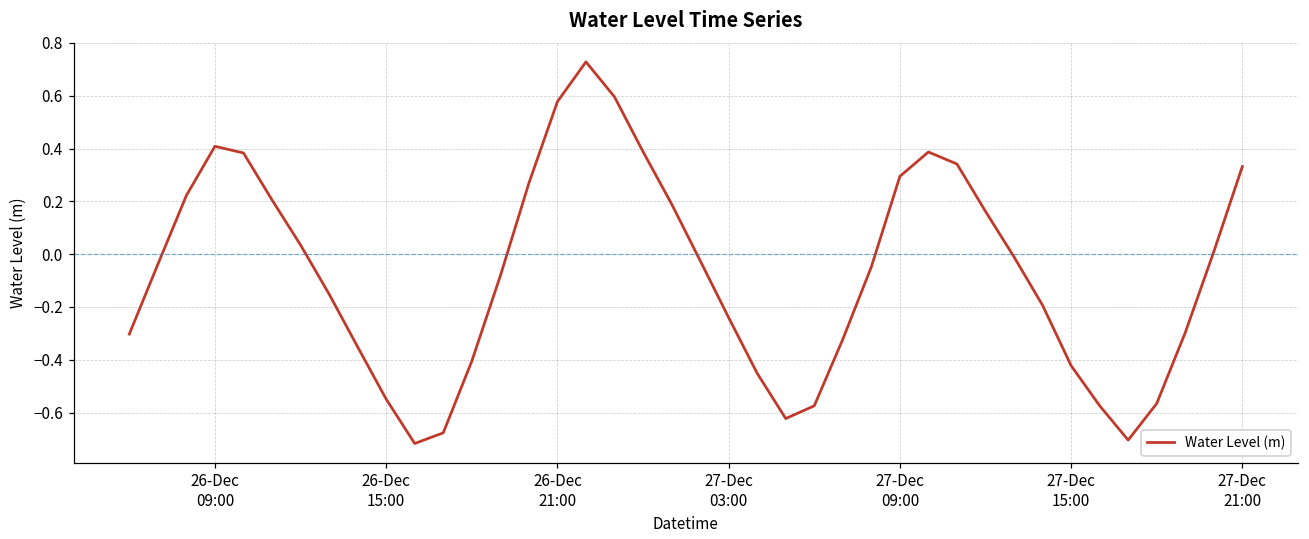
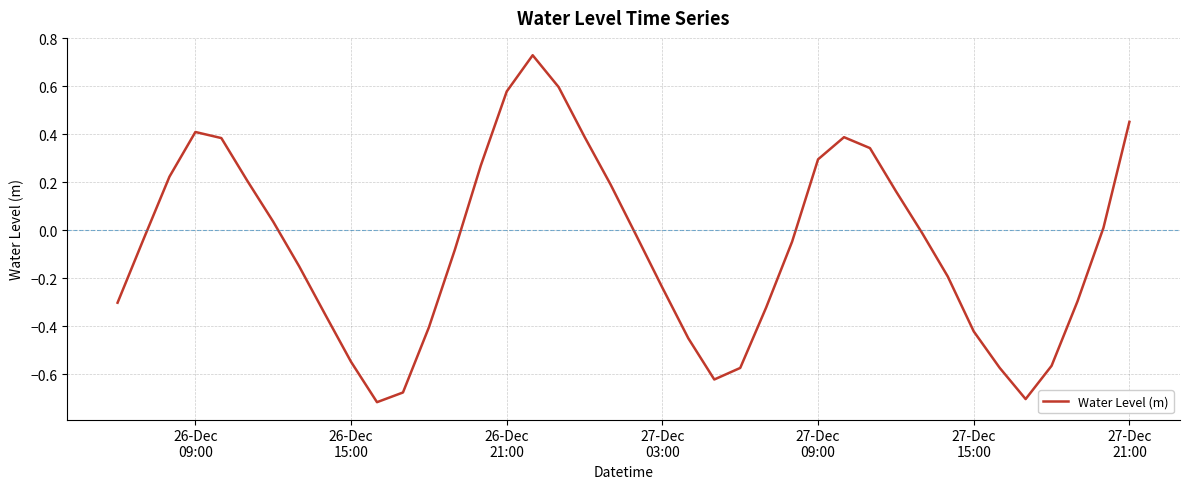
27-Dec 21:00: 0.33 -> 0.45
